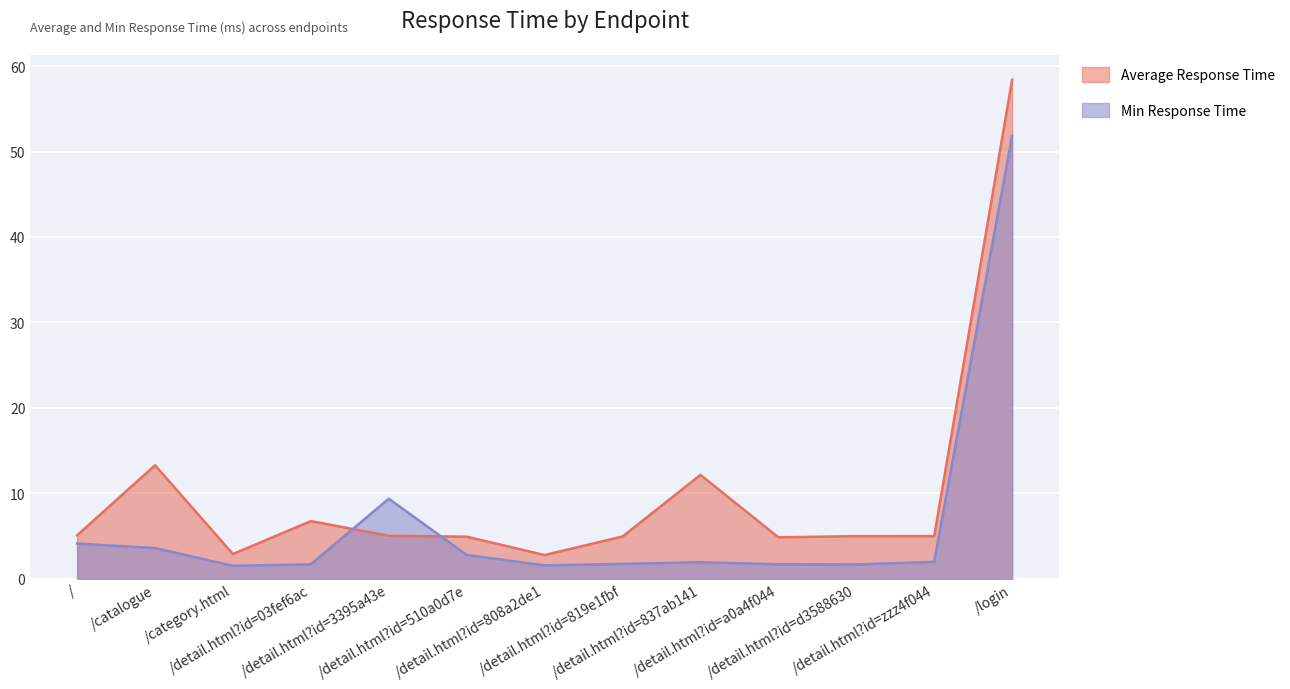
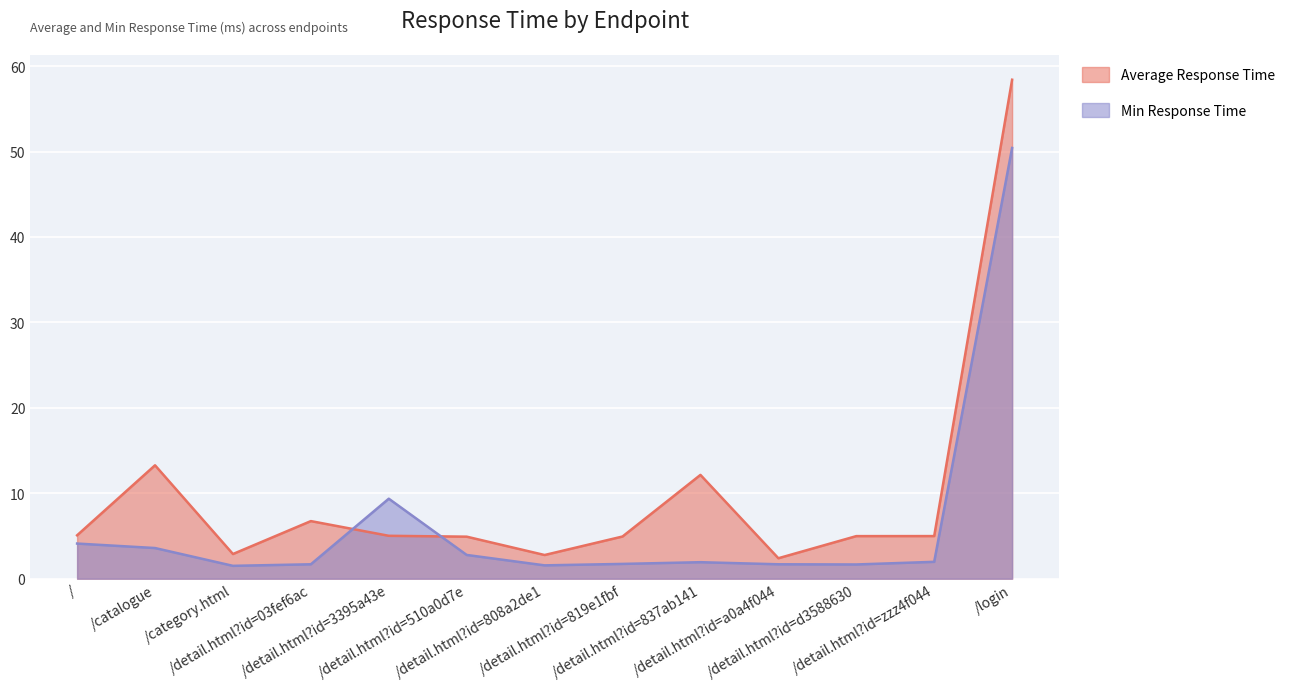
Average Response Time, /detail.html?id=a0a4f044: 5 -> 2
Min Response Time, /login: 52 -> 50
